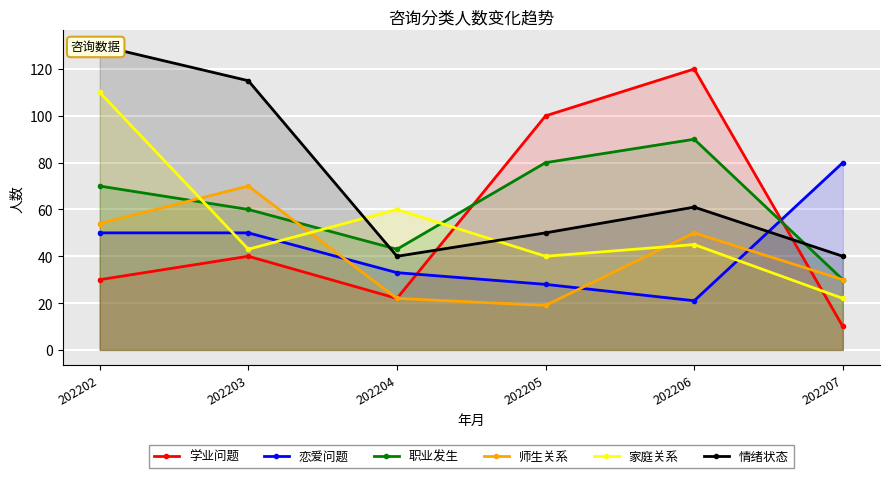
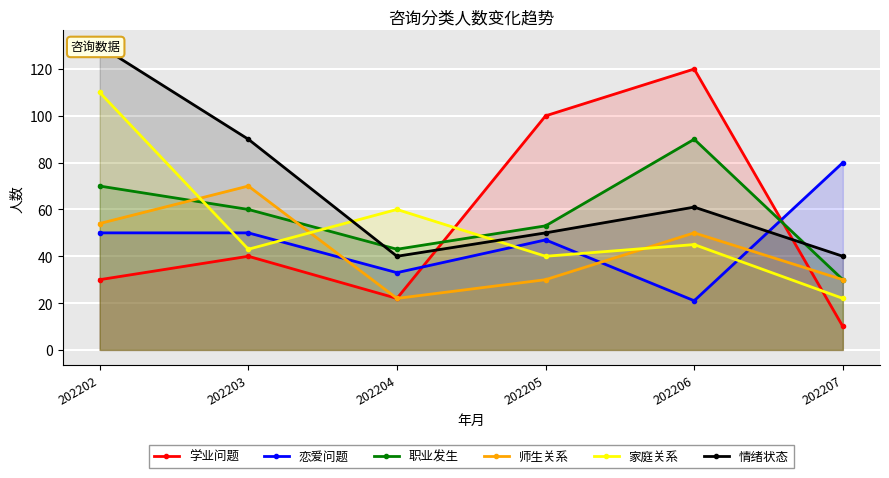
情绪状态, 202203: 115 -> 90
恋爱问题, 202205: 28 -> 47
职业发生, 202205: 80 -> 53
师生关系, 202205: 19 -> 30
